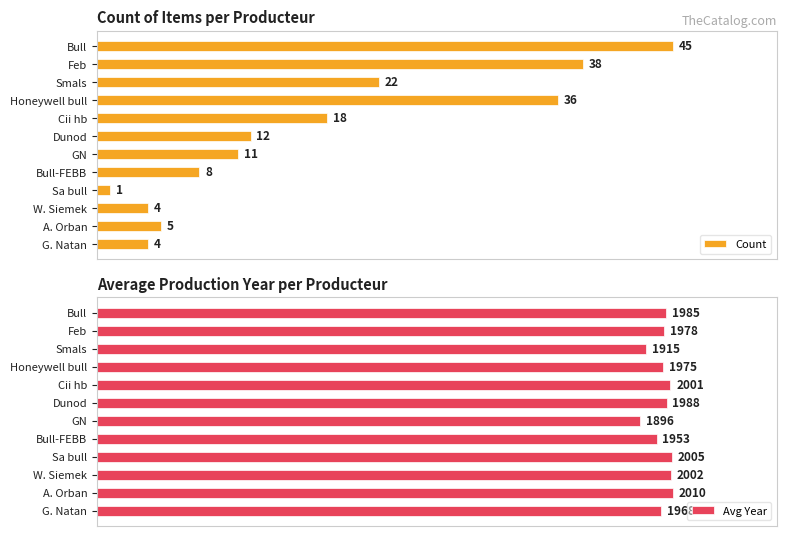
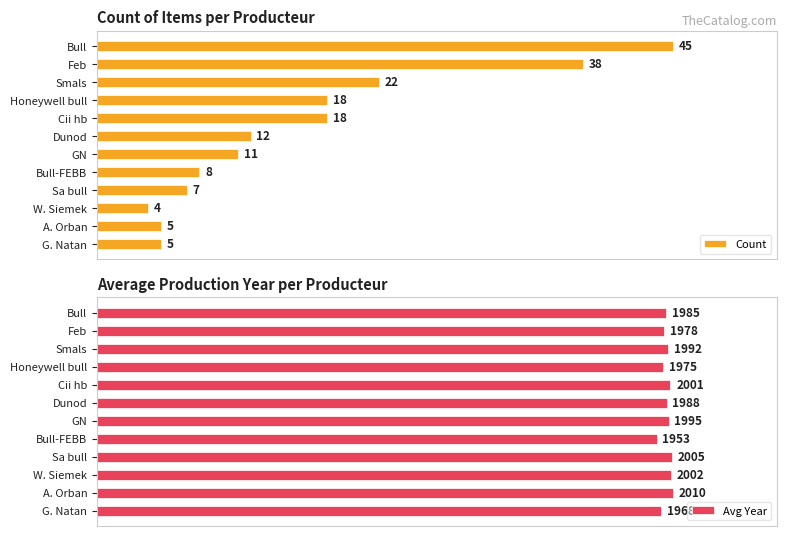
Count of Items per Producteur, Honeywell bull: 36 -> 18
Count of Items per Producteur, Sa bull: 1 -> 7
Count of Items per Producteur, G. Natan: 4 -> 5
Average Production Year per Producteur, Smals: 1915 -> 1992
Average Production Year per Producteur, GN: 1896 -> 1995
